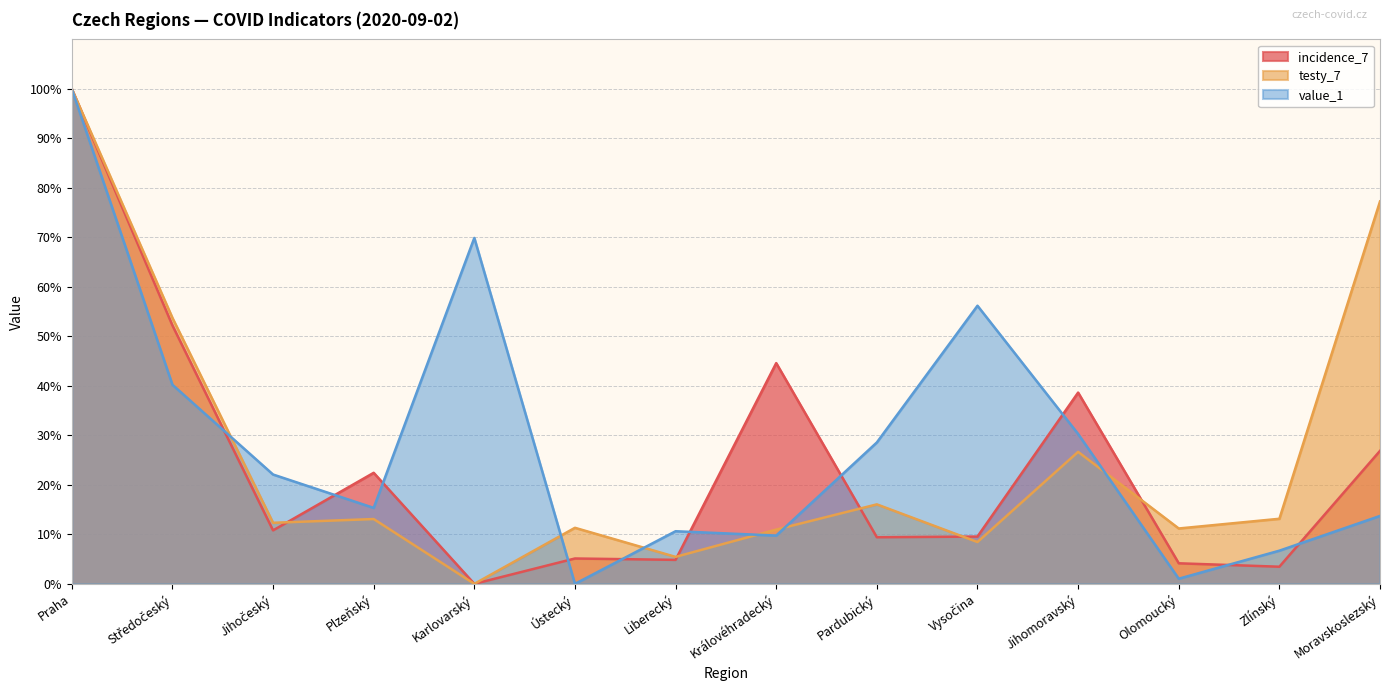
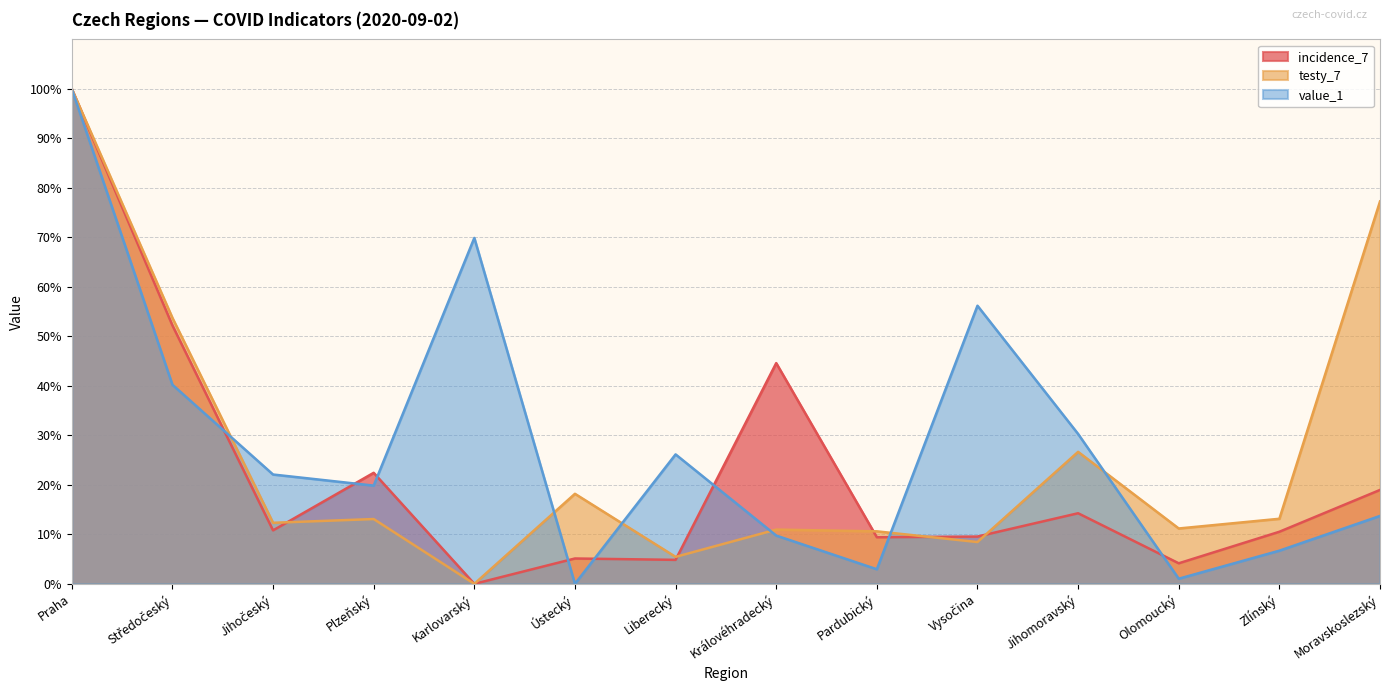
value_1, Plzeňský: 15% -> 20%
testy_7, Ústecký: 11% -> 18%
value_1, Liberecký: 11% -> 26%
testy_7, Pardubický: 16% -> 11%
value_1, Pardubický: 29% -> 3%
incidence_7, Jihomoravský: 39% -> 14%
incidence_7, Zlínský: 3% -> 11%
incidence_7, Moravskoslezský: 27% -> 19%
